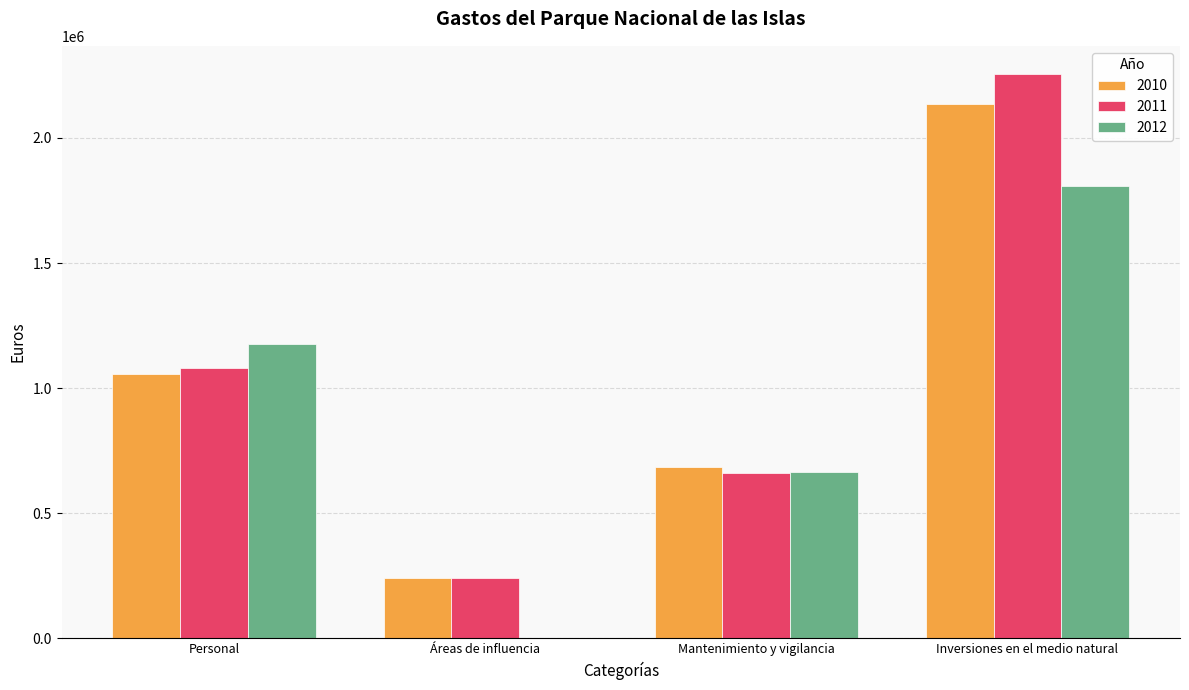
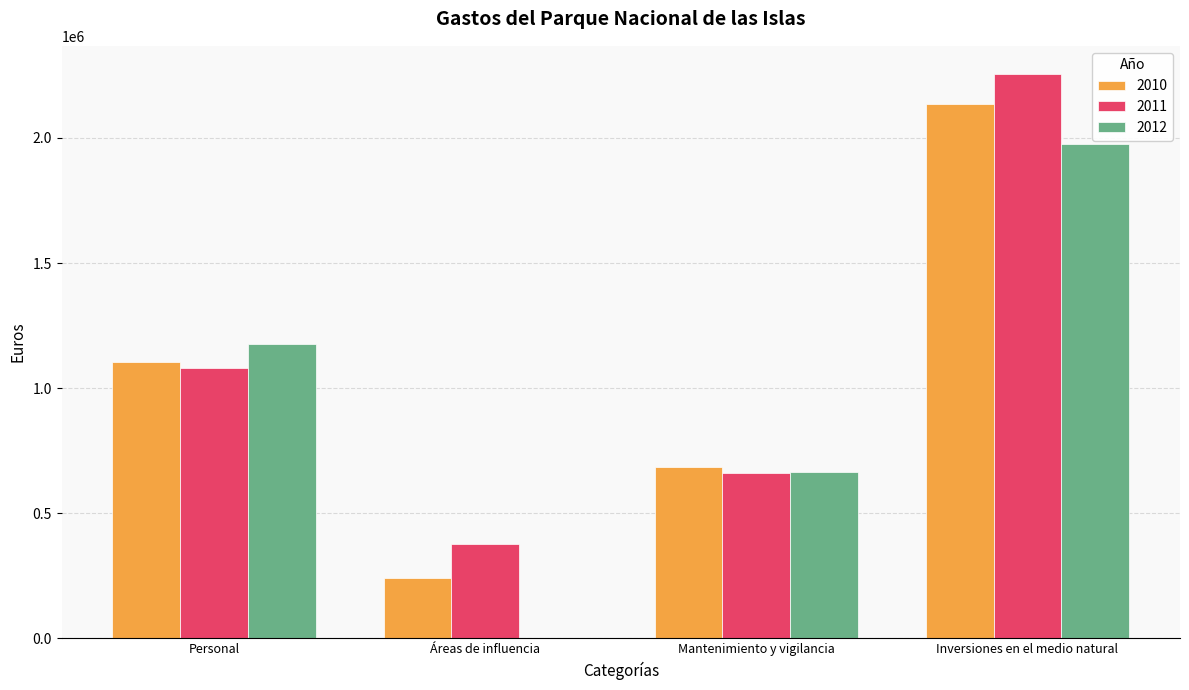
2010, Personal: 1060000 -> 1100000
2011, Áreas de influencia: 240000 -> 380000
2012, Inversiones en el medio natural: 1810000 -> 1970000
